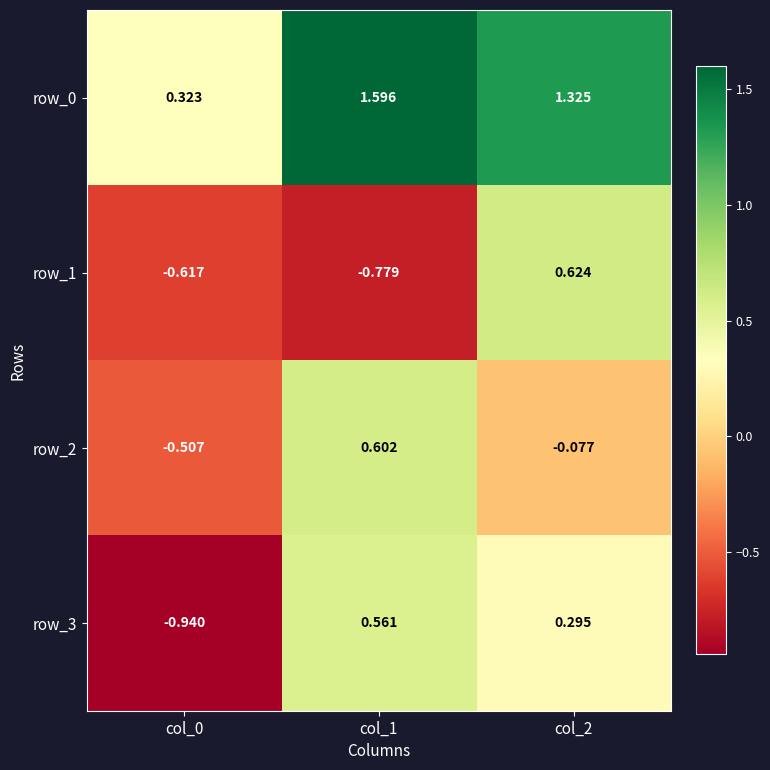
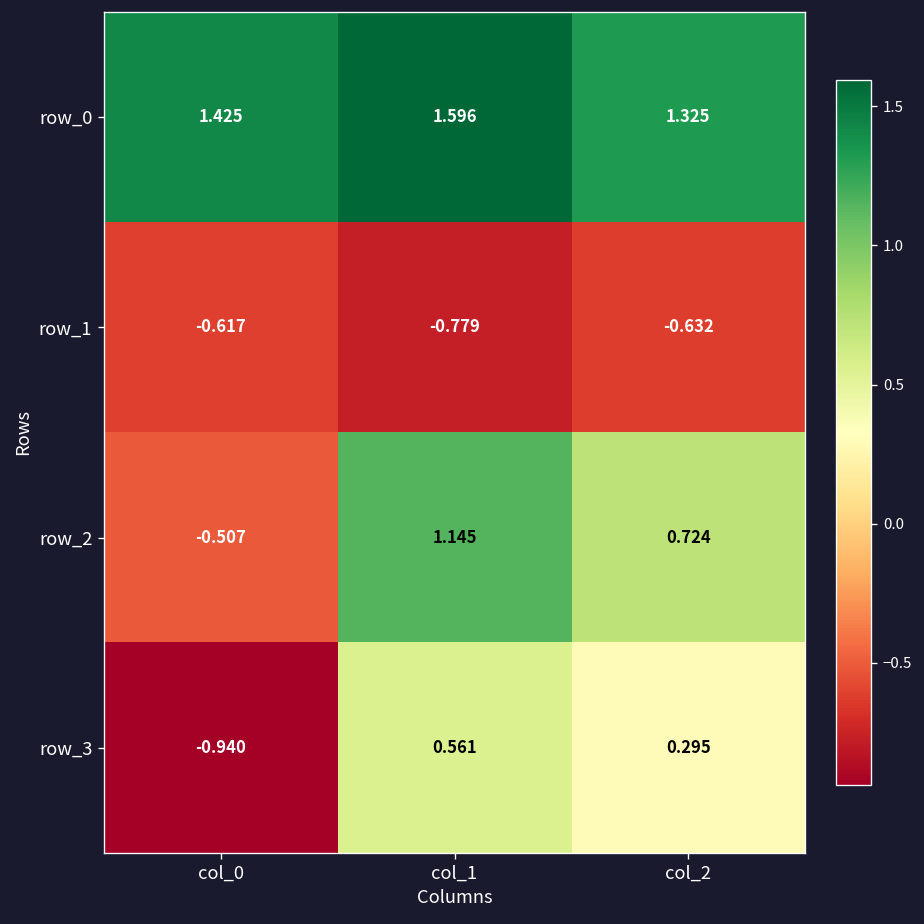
row_0, col_0: 0.323 -> 1.425
row_1, col_2: 0.624 -> -0.632
row_2, col_1: 0.602 -> 1.145
row_2, col_2: -0.077 -> 0.724
